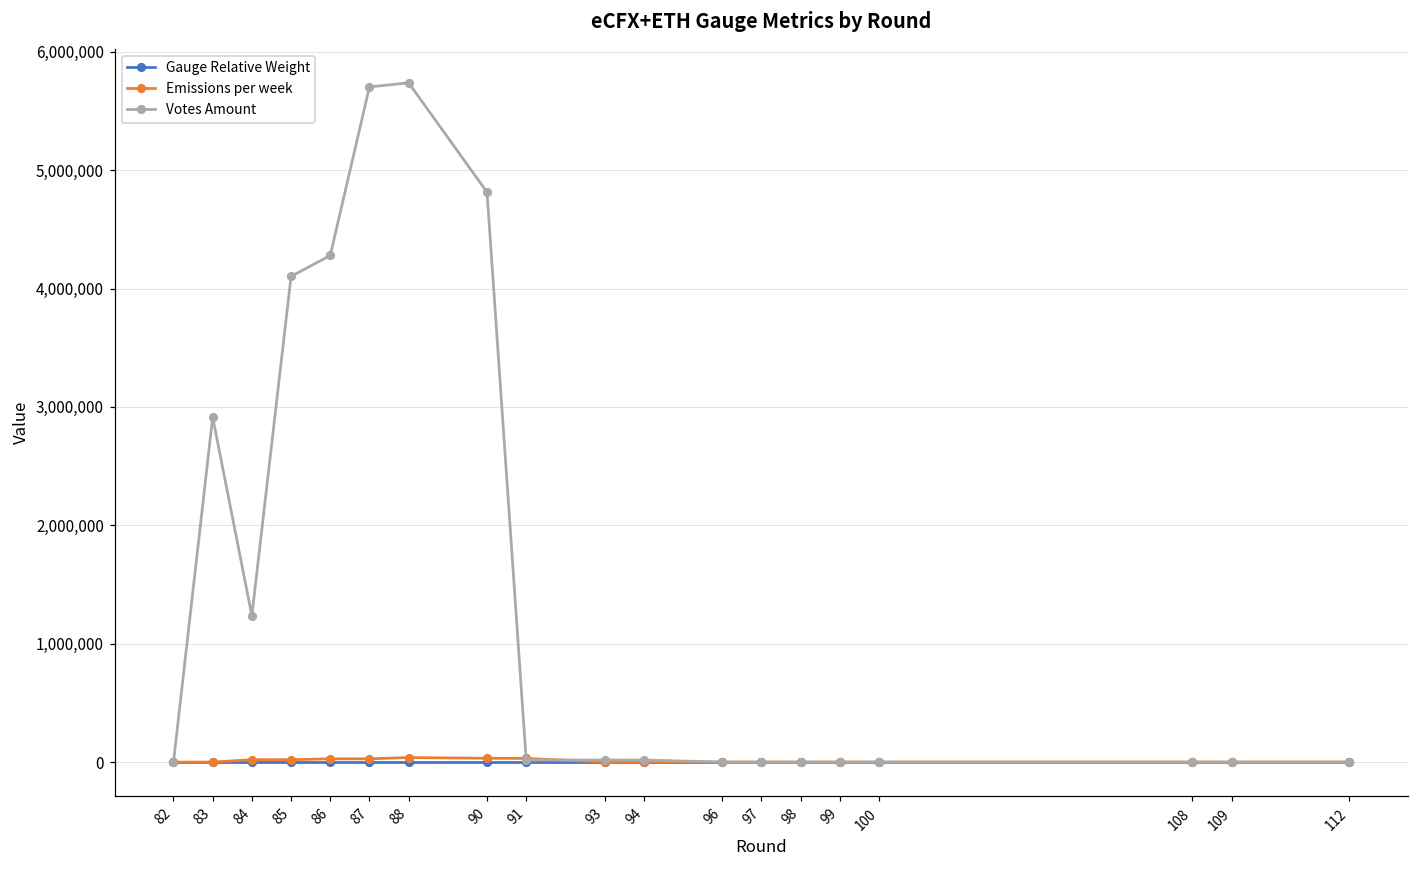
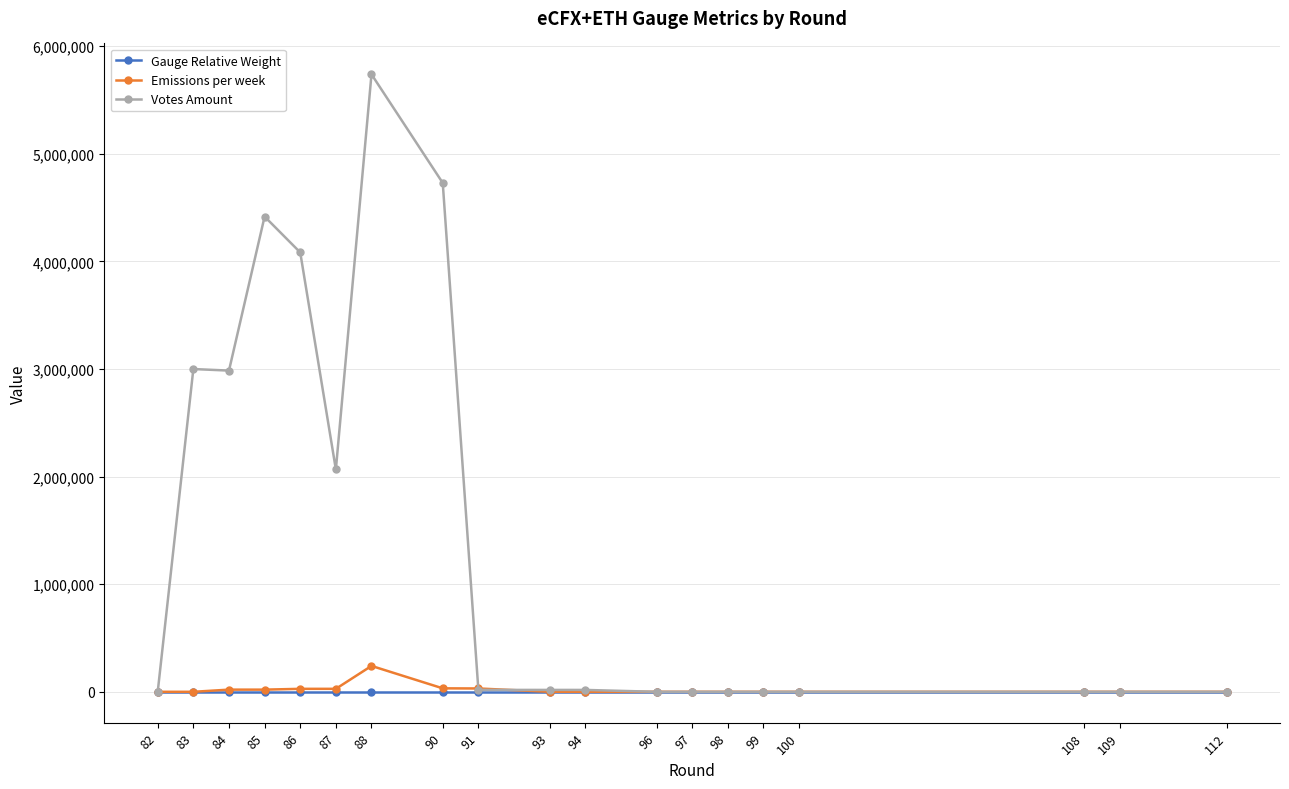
Votes Amount, 83: 2,910,000 -> 3,000,000
Votes Amount, 84: 1,240,000 -> 2,980,000
Votes Amount, 85: 4,100,000 -> 4,420,000
Votes Amount, 86: 4,280,000 -> 4,080,000
Votes Amount, 87: 5,700,000 -> 2,070,000
Emissions per week, 88: 40,000 -> 240,000
Votes Amount, 90: 4,810,000 -> 4,730,000
